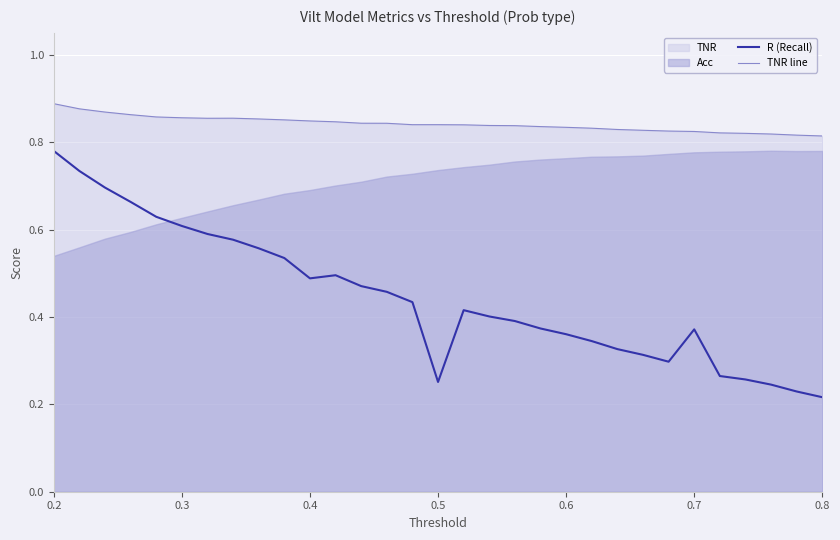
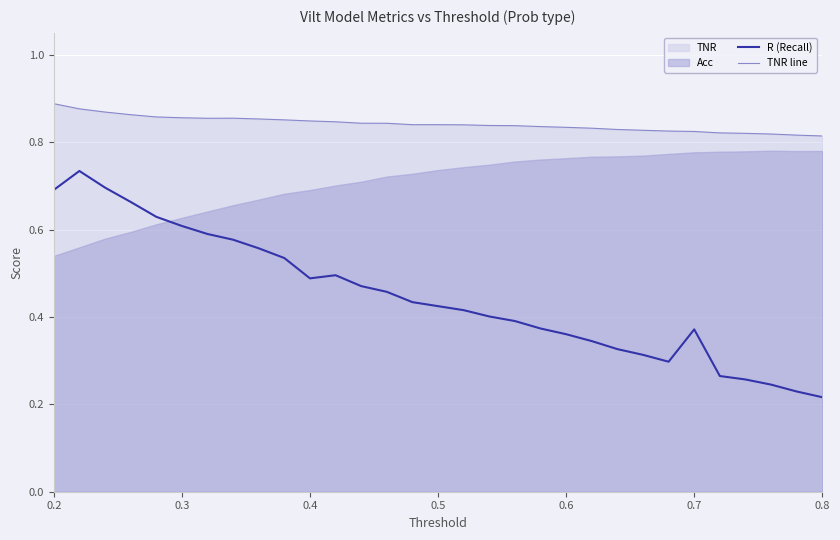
R (Recall), 0.2: 0.78 -> 0.69
R (Recall), 0.5: 0.25 -> 0.42
